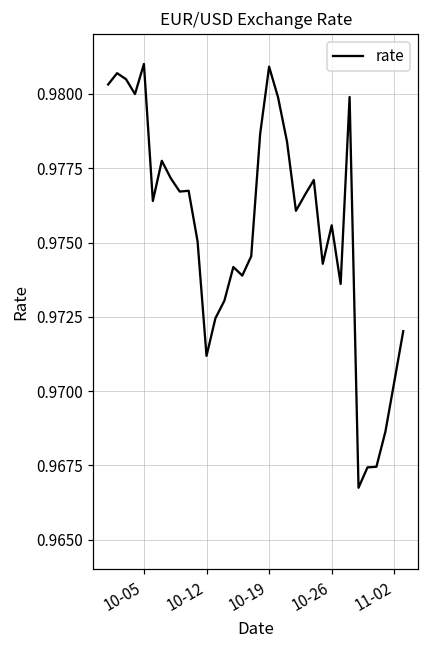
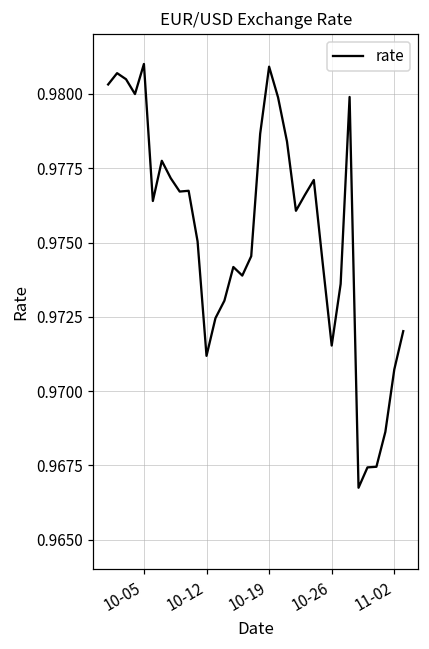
10-26: 0.9756 -> 0.9715
11-02: 0.9703 -> 0.9707
